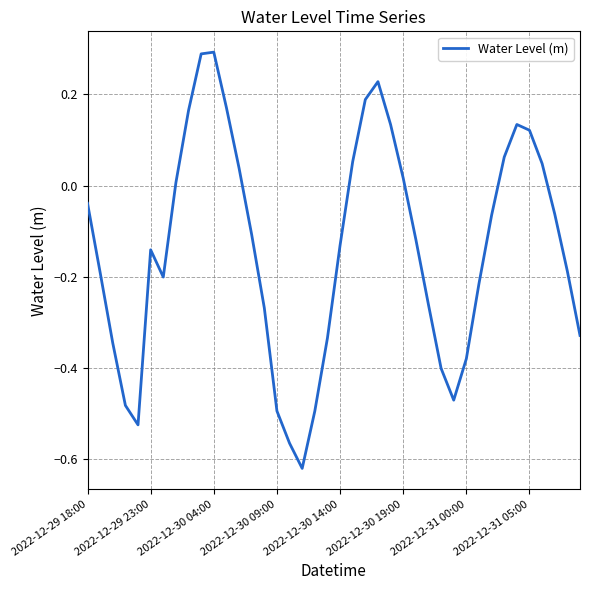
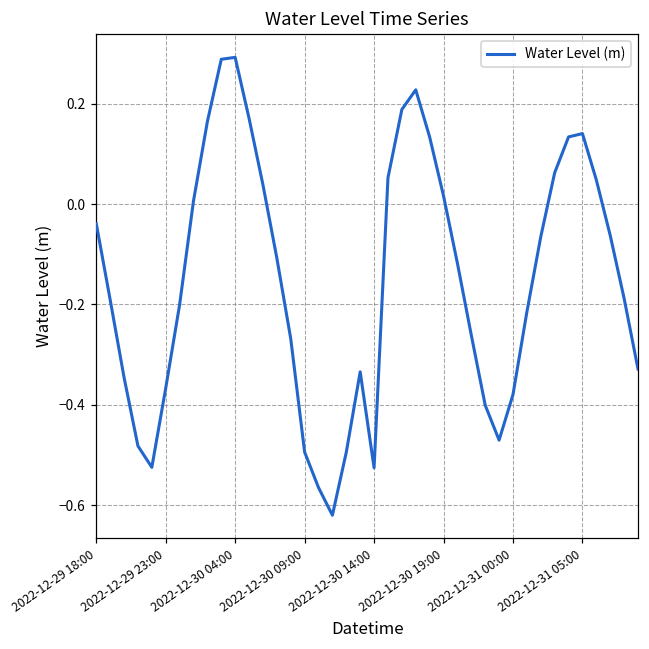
2022-12-29 23:00: -0.14 -> -0.37
2022-12-30 14:00: -0.13 -> -0.53
2022-12-31 05:00: 0.12 -> 0.14
